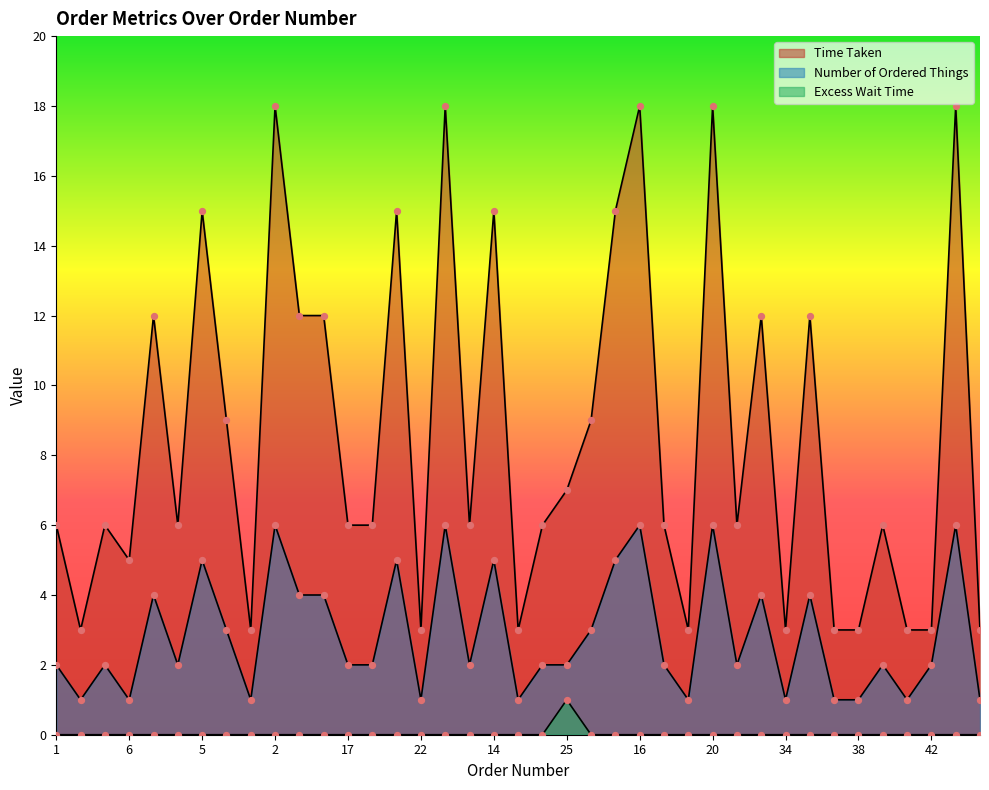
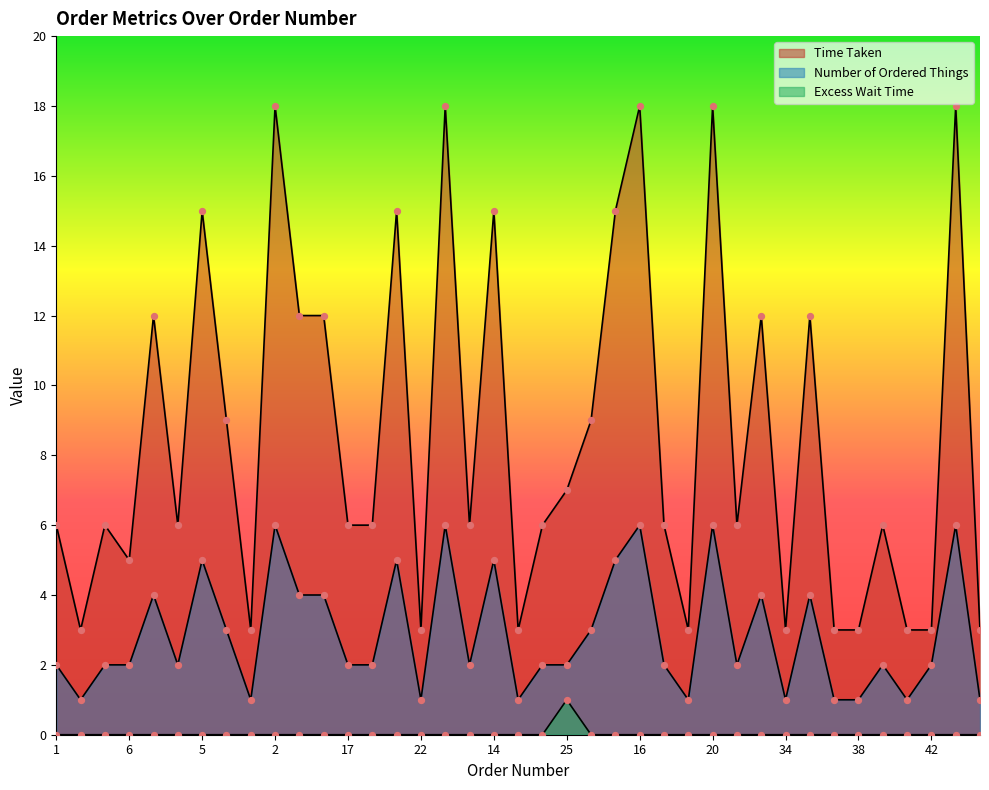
Number of Ordered Things, 6: 1 -> 2
